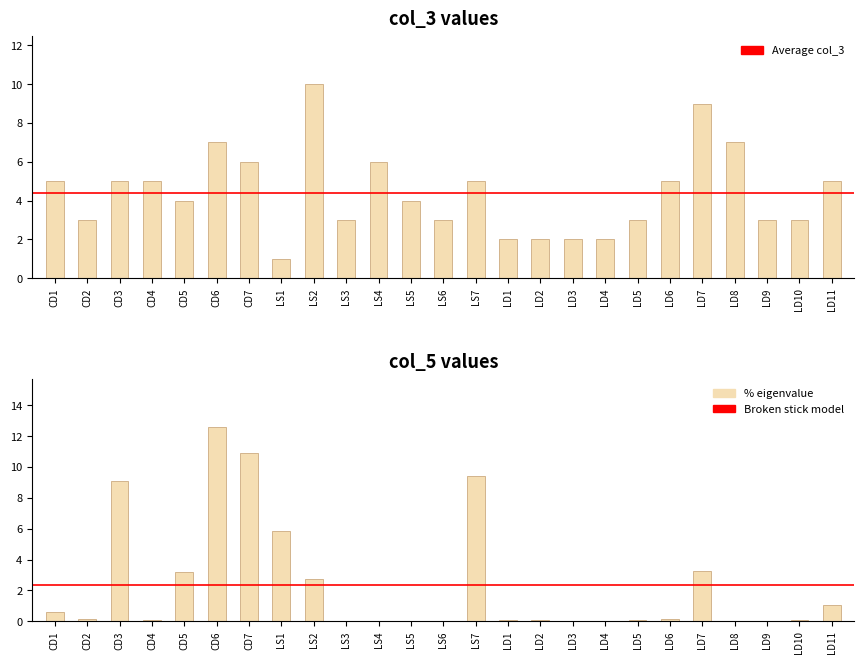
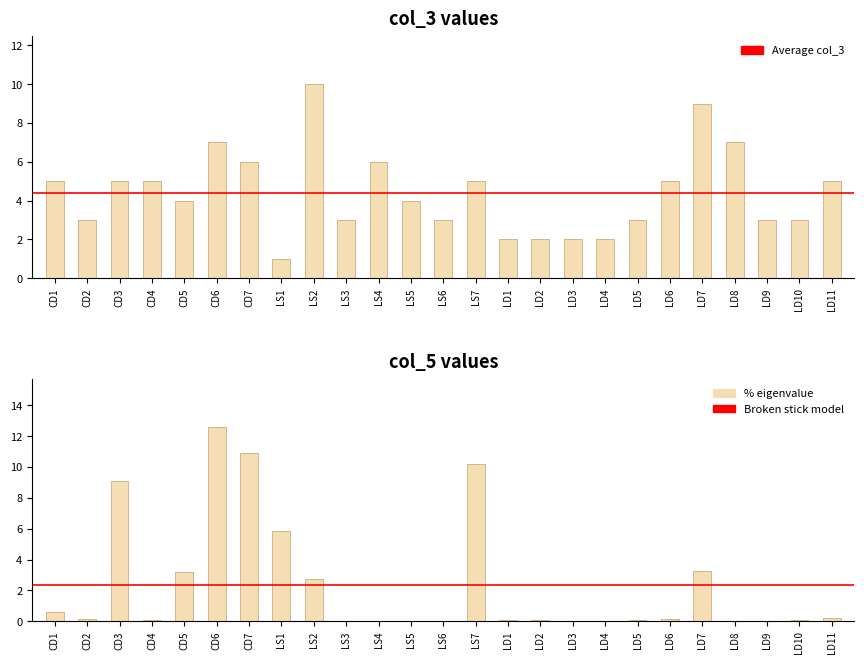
col_5 values, LS7: 9.4 -> 10.2
col_5 values, LD11: 1.1 -> 0.2
